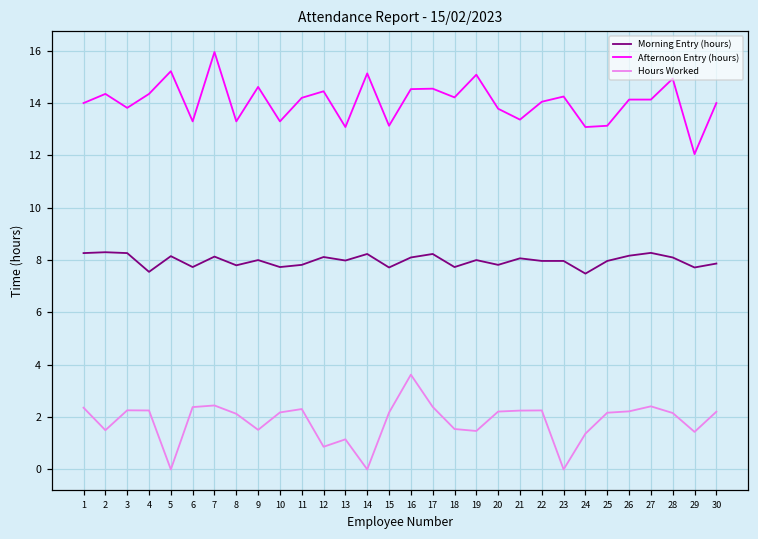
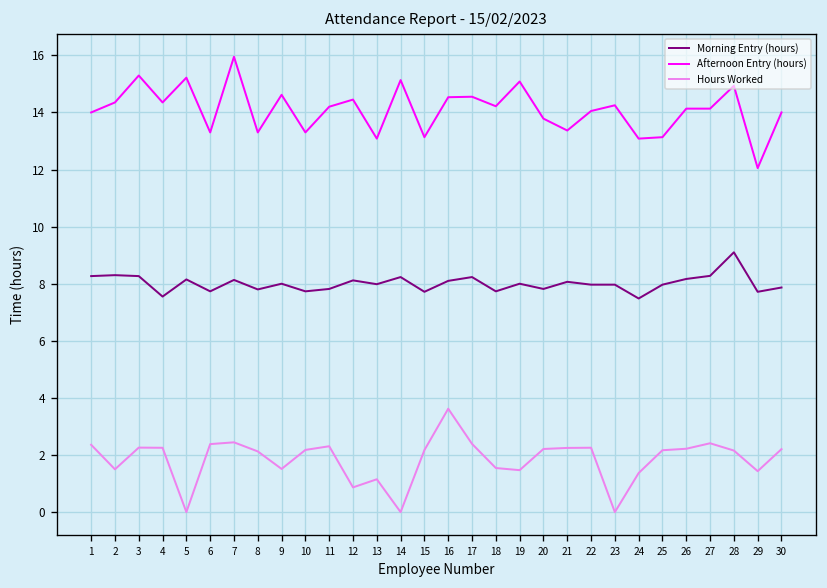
Afternoon Entry (hours), 3: 13.8 -> 15.3
Morning Entry (hours), 28: 8.1 -> 9.1
